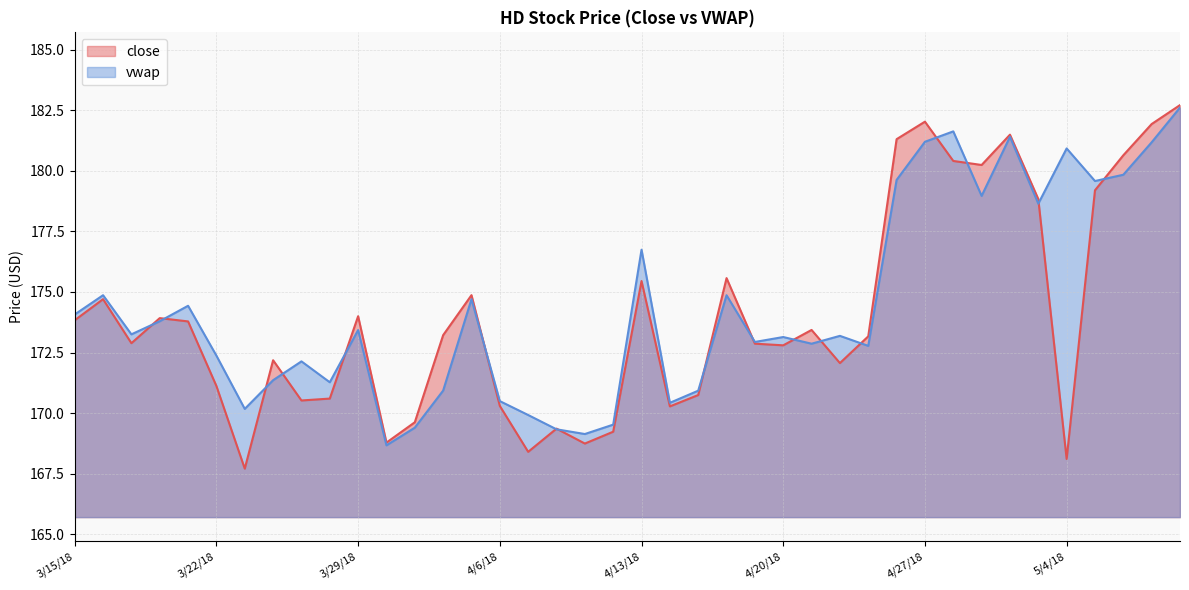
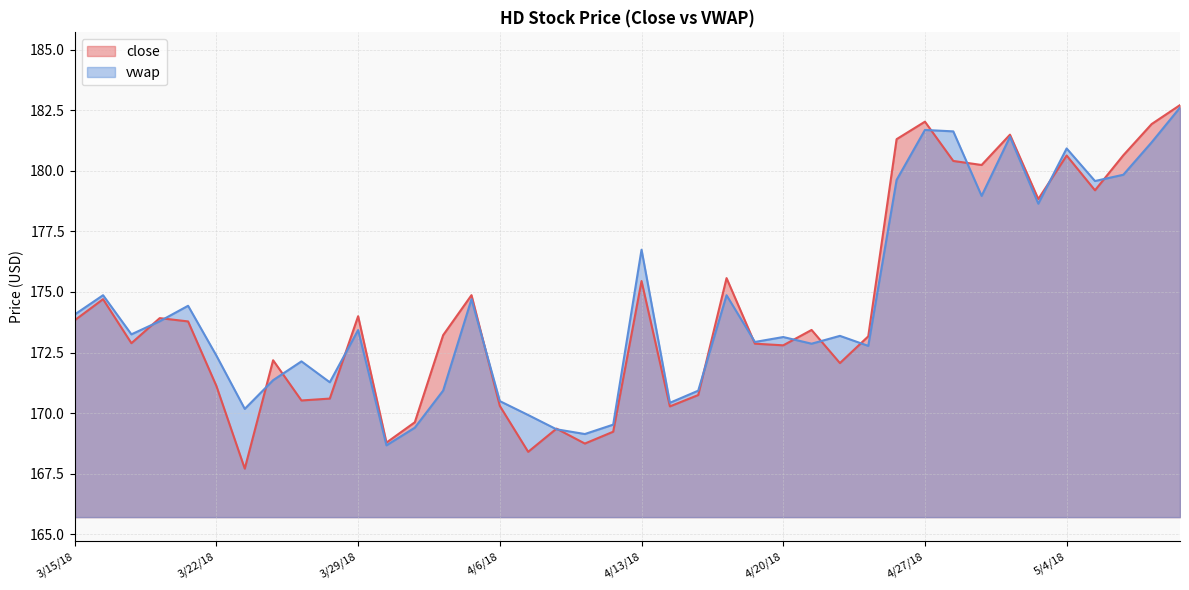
vwap, 4/27/18: 181.2 -> 181.7
close, 5/4/18: 168.1 -> 180.6
